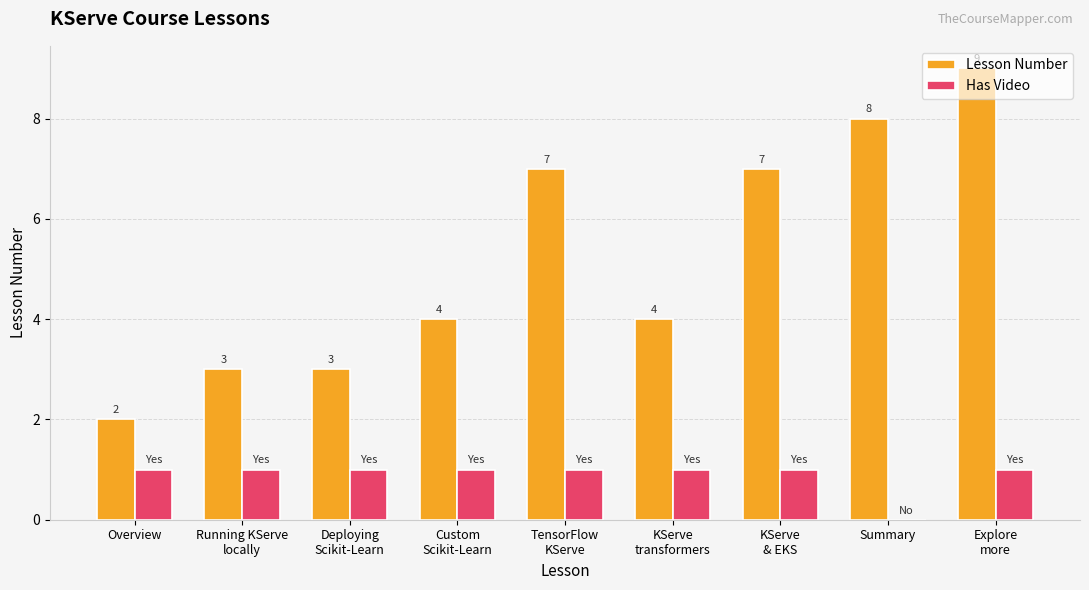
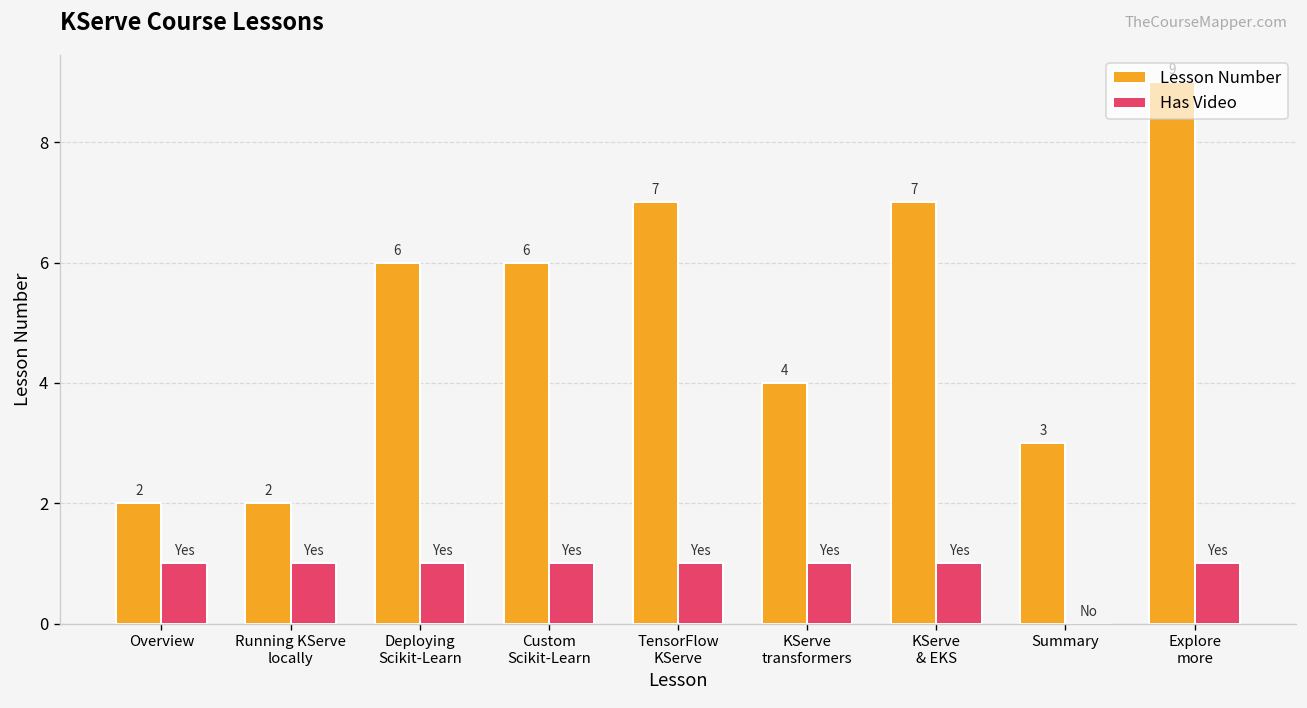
Lesson Number, Running KServe locally: 3 -> 2
Lesson Number, Deploying Scikit-Learn: 3 -> 6
Lesson Number, Custom Scikit-Learn: 4 -> 6
Lesson Number, Summary: 8 -> 3
